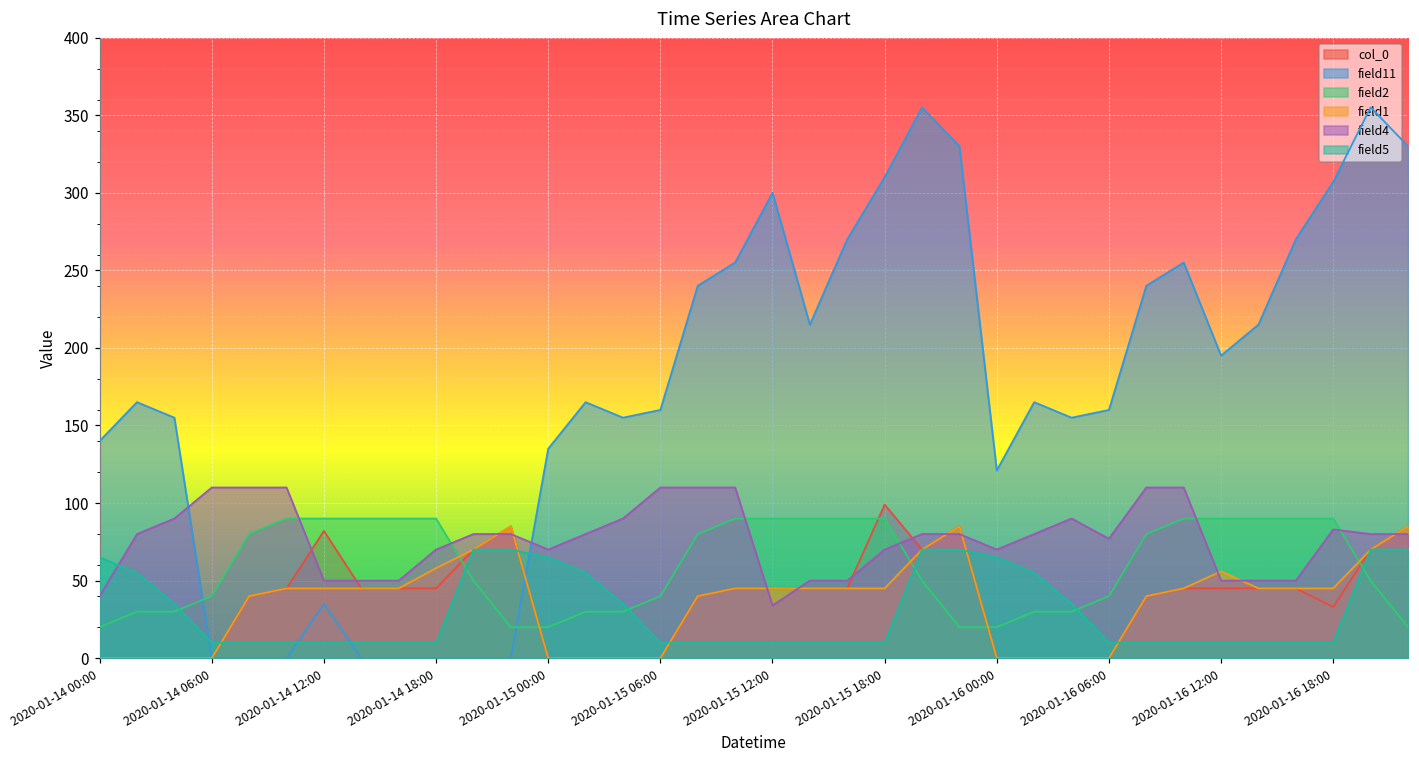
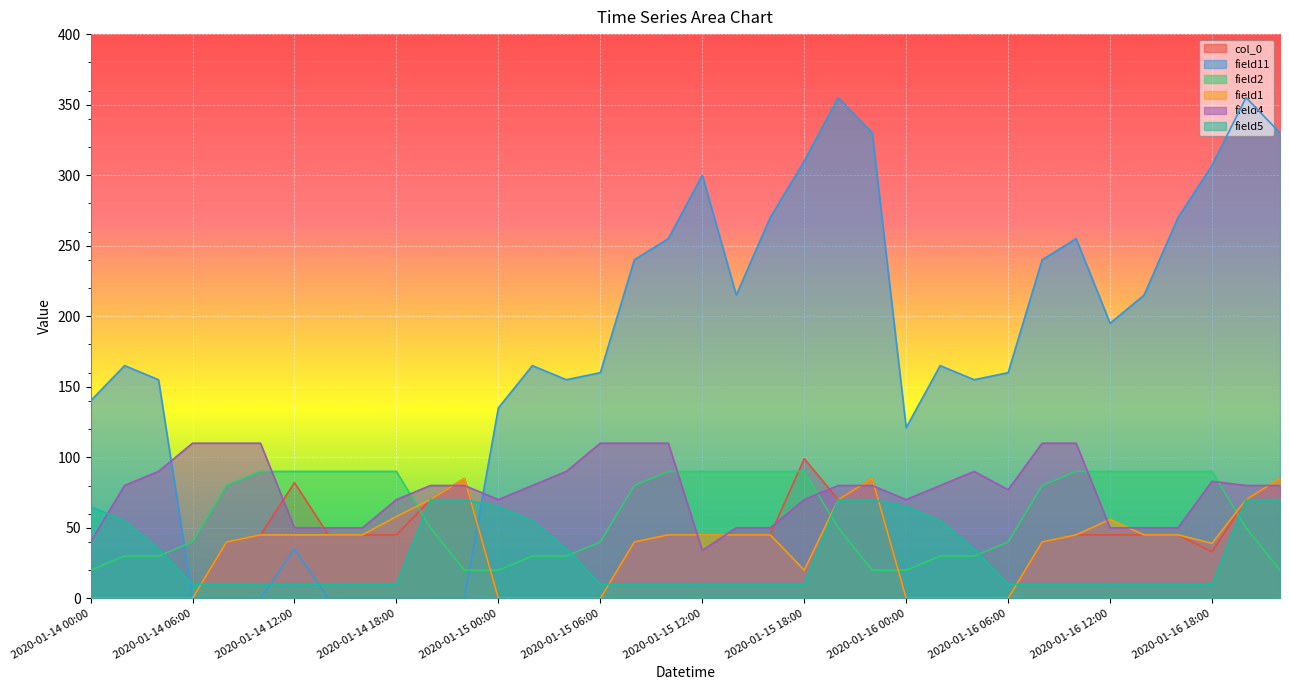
field1, 2020-01-15 18:00: 45 -> 20
field1, 2020-01-16 18:00: 45 -> 39
